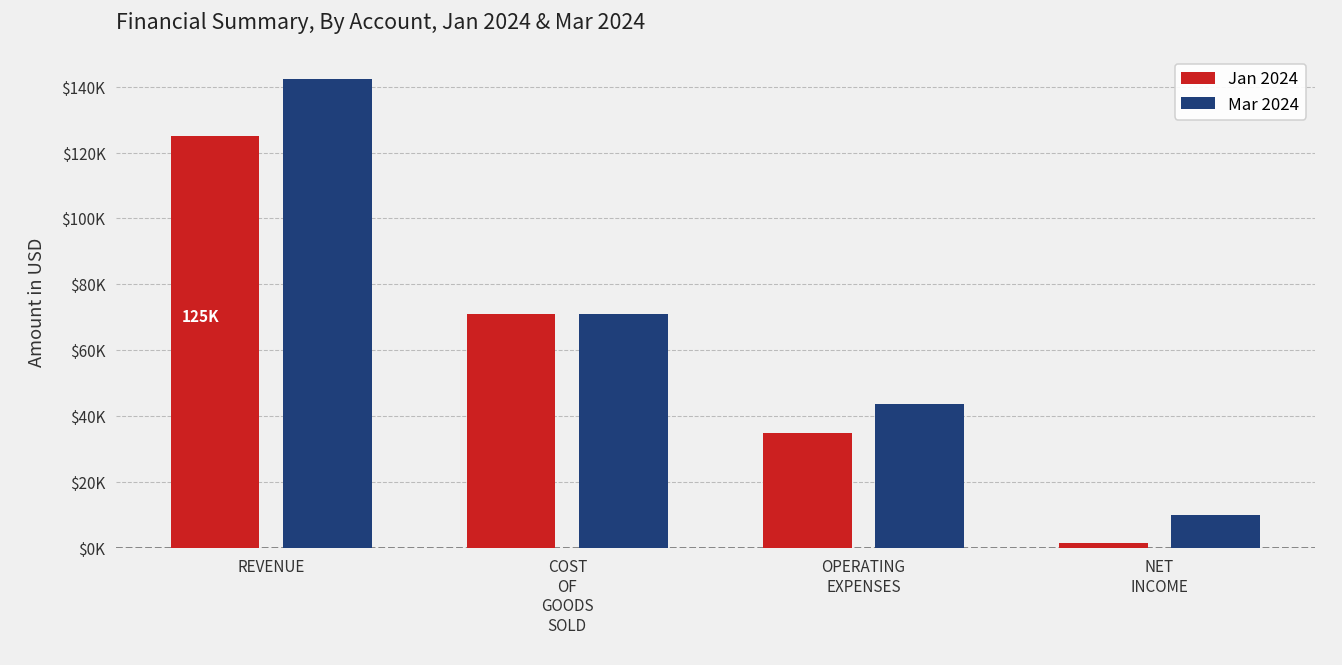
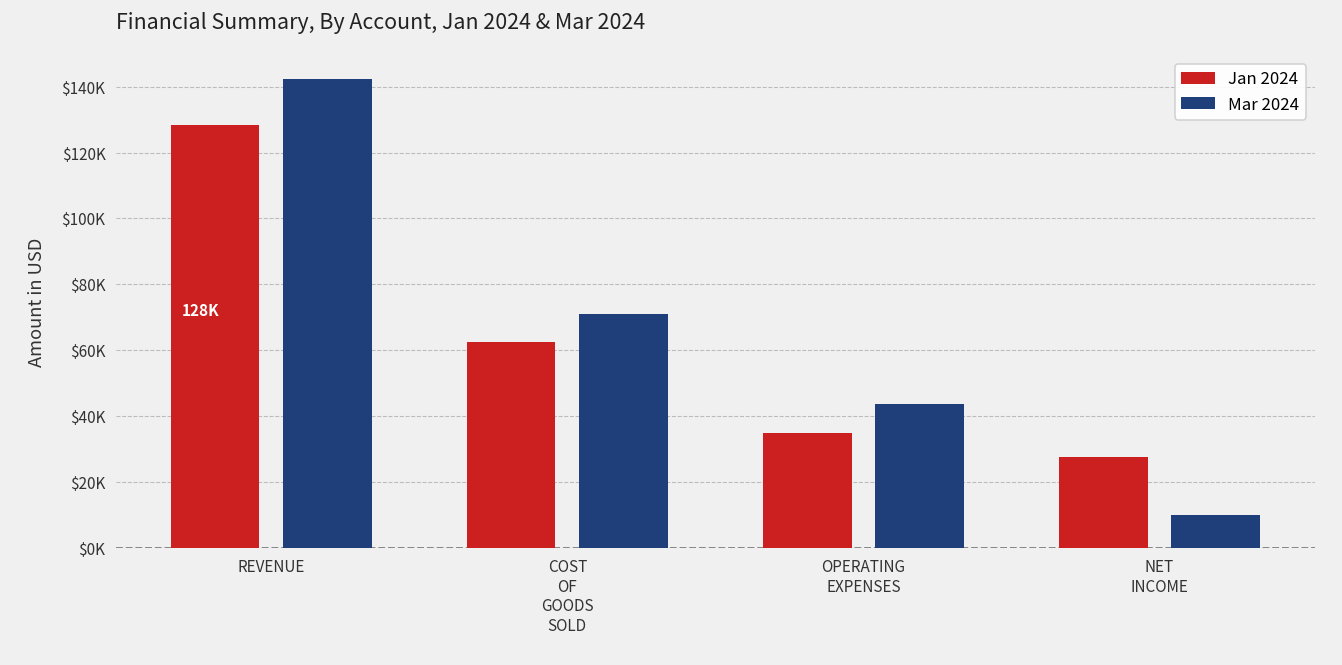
Jan 2024, REVENUE: 125K -> 128K
Jan 2024, COST OF GOODS SOLD: $71000 -> $63000
Jan 2024, NET INCOME: $2000 -> $28000
